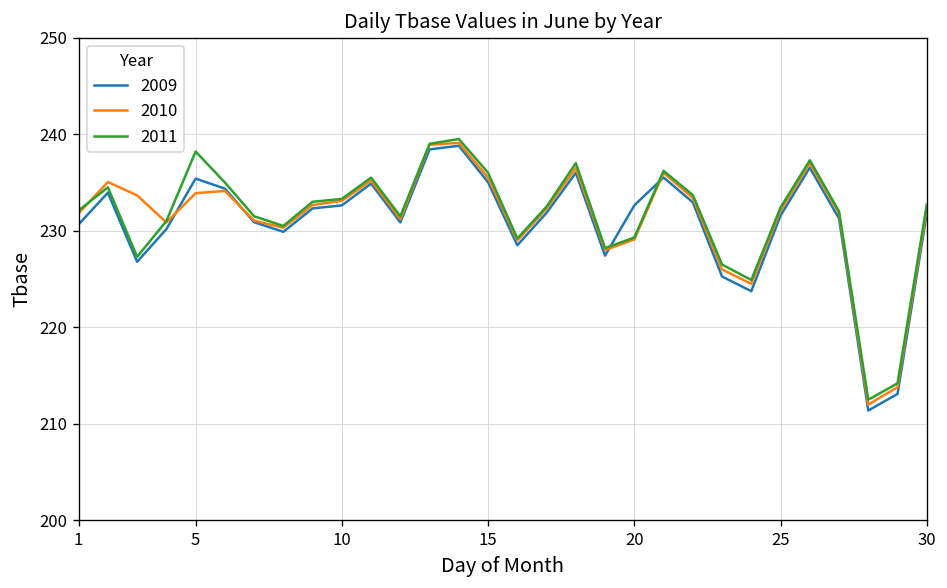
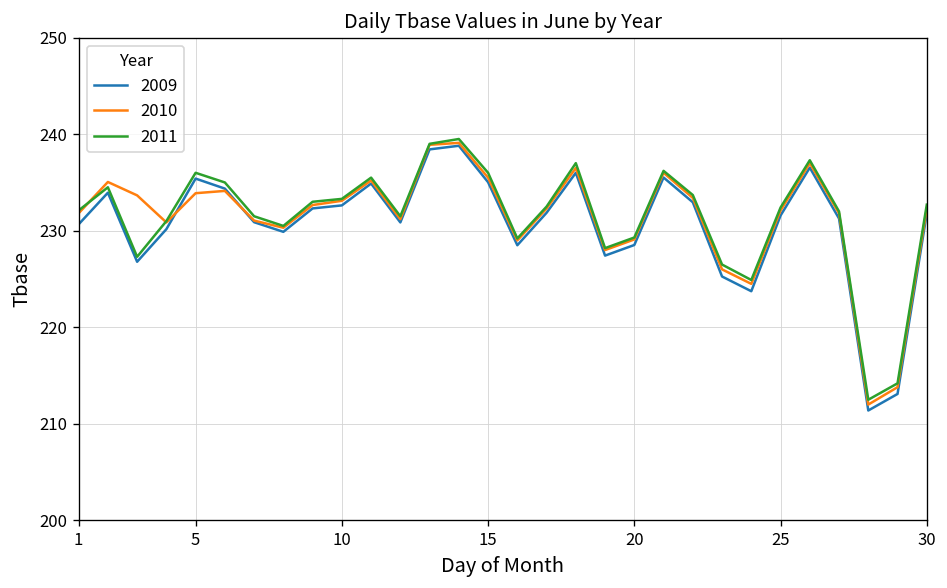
2011, 5: 238 -> 236
2009, 20: 233 -> 229
